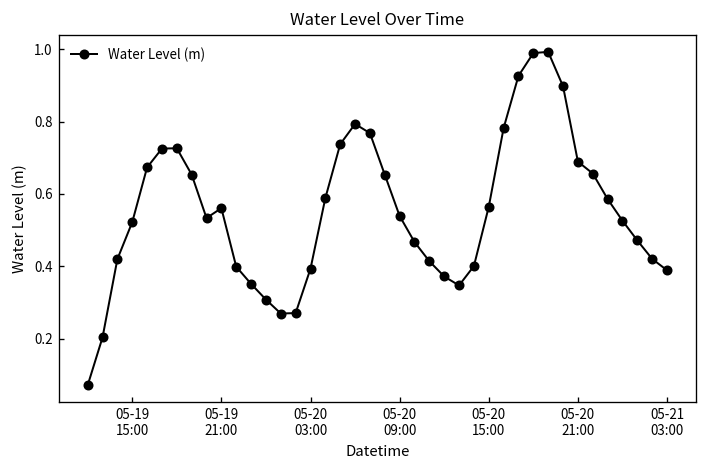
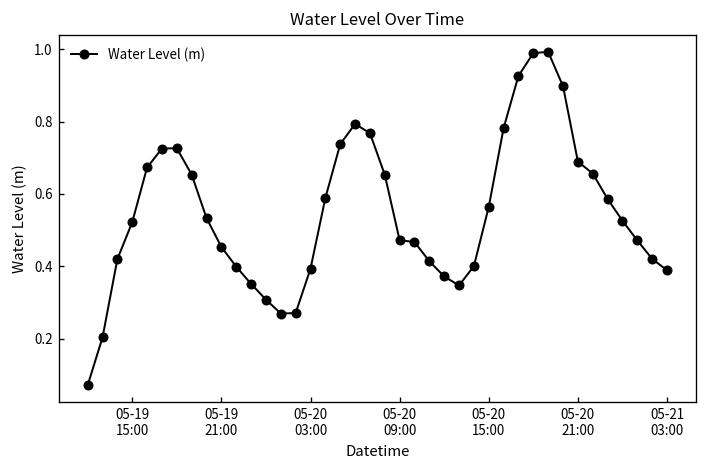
05-19 21:00: 0.56 -> 0.45
05-20 09:00: 0.54 -> 0.47
